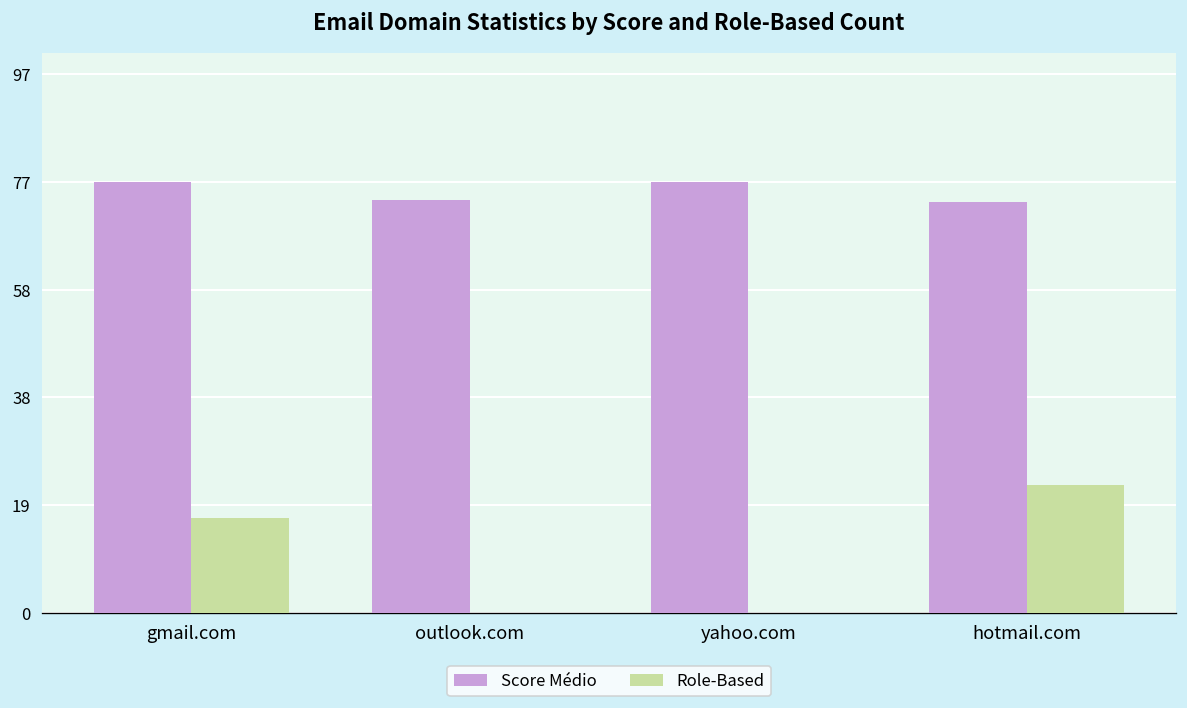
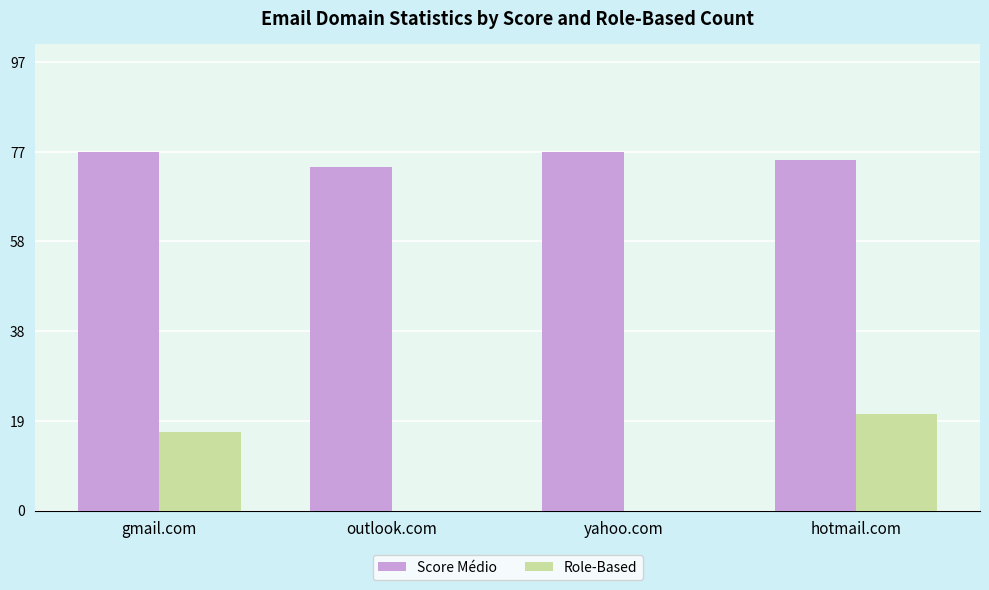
Score Médio, hotmail.com: 74 -> 76
Role-Based, hotmail.com: 23 -> 21
